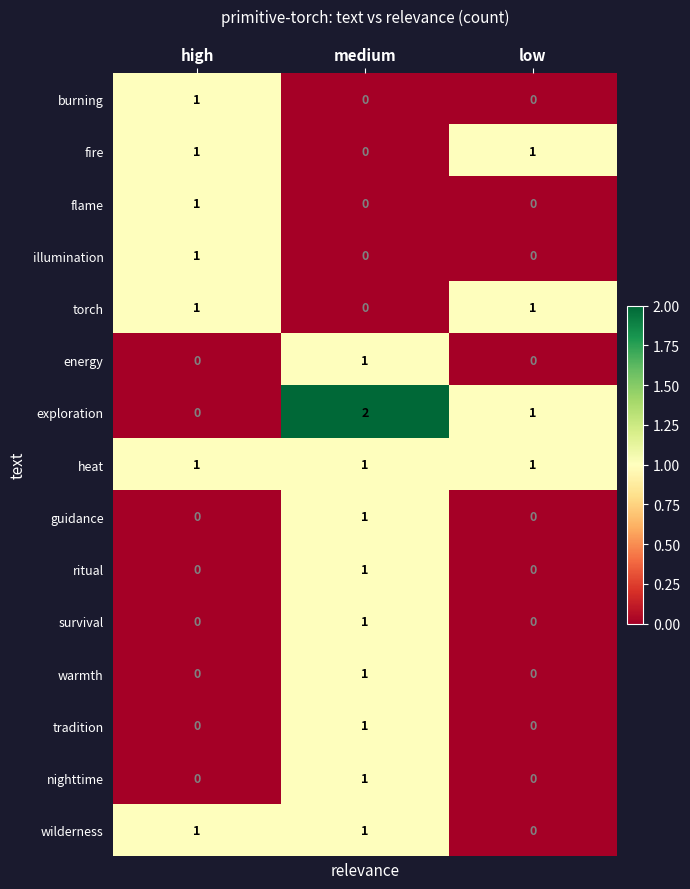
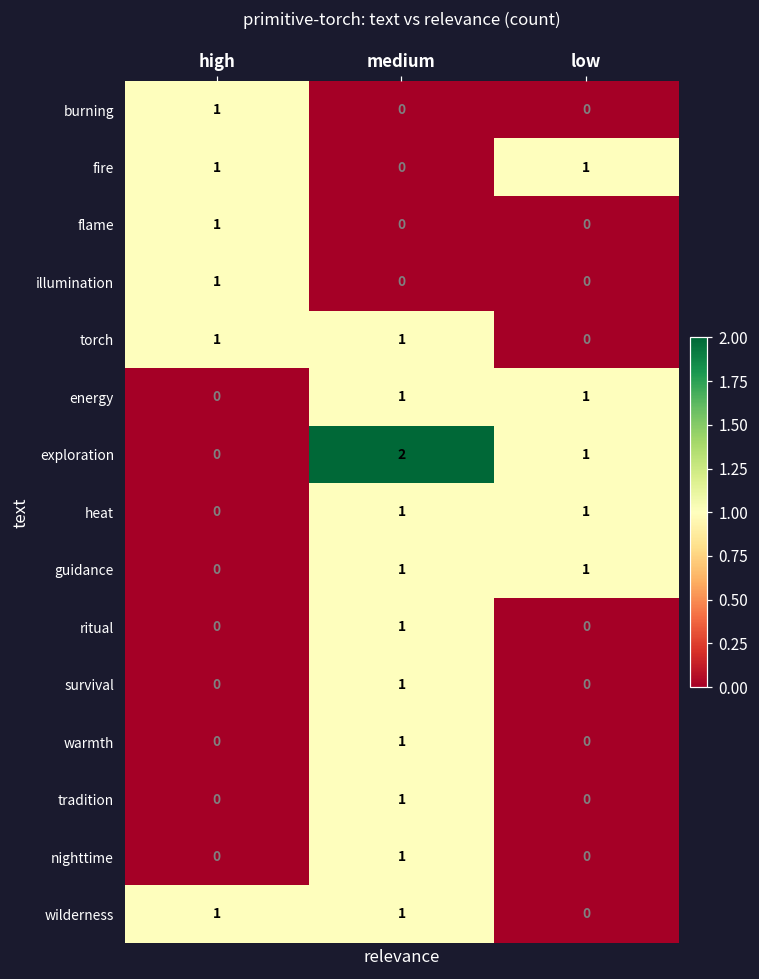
torch, medium: 0 -> 1
torch, low: 1 -> 0
energy, low: 0 -> 1
heat, high: 1 -> 0
guidance, low: 0 -> 1
